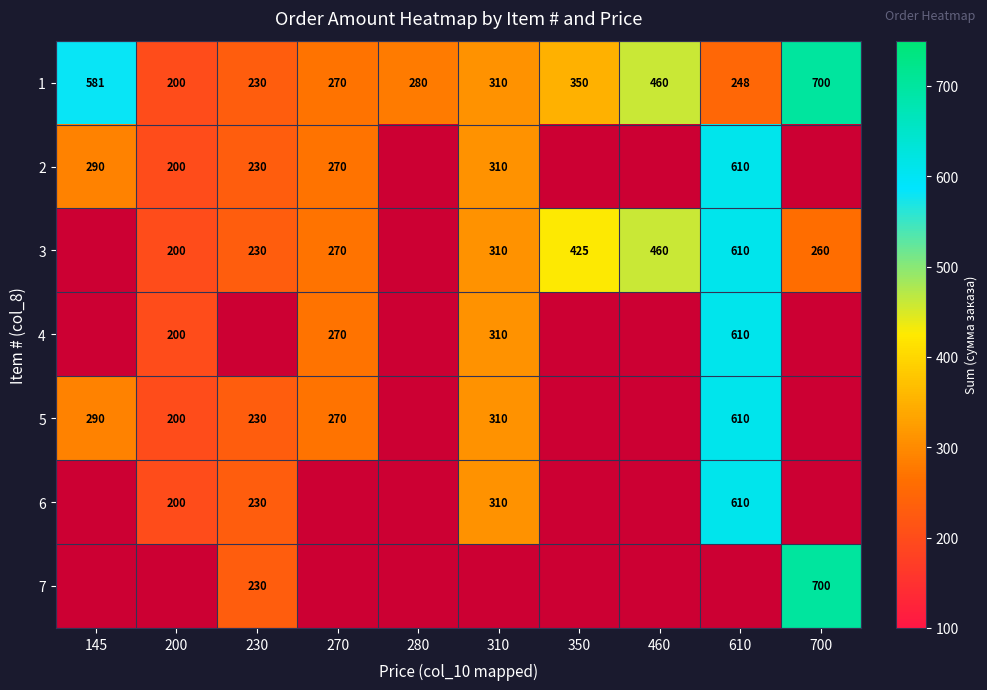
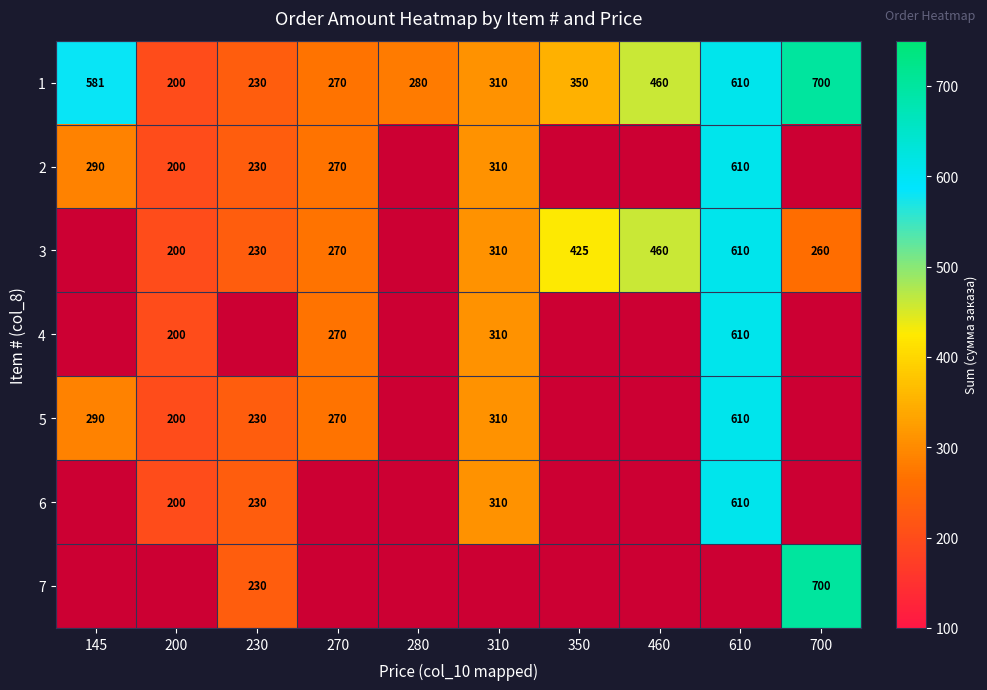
1, 610: 248 -> 610
